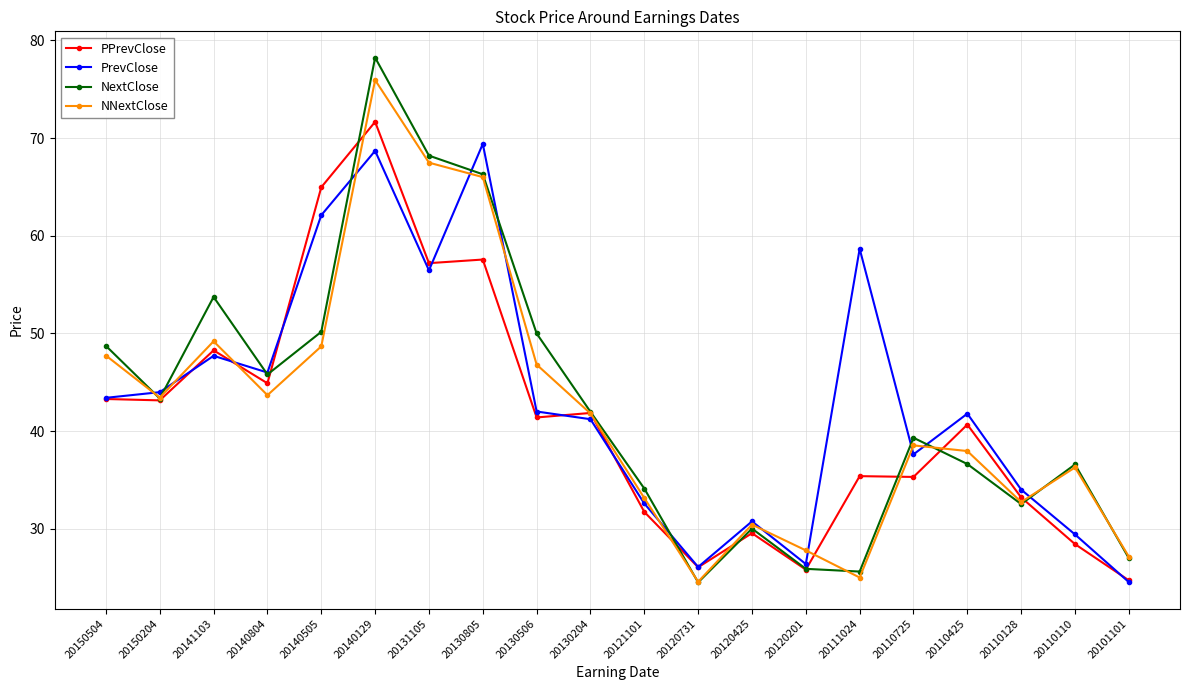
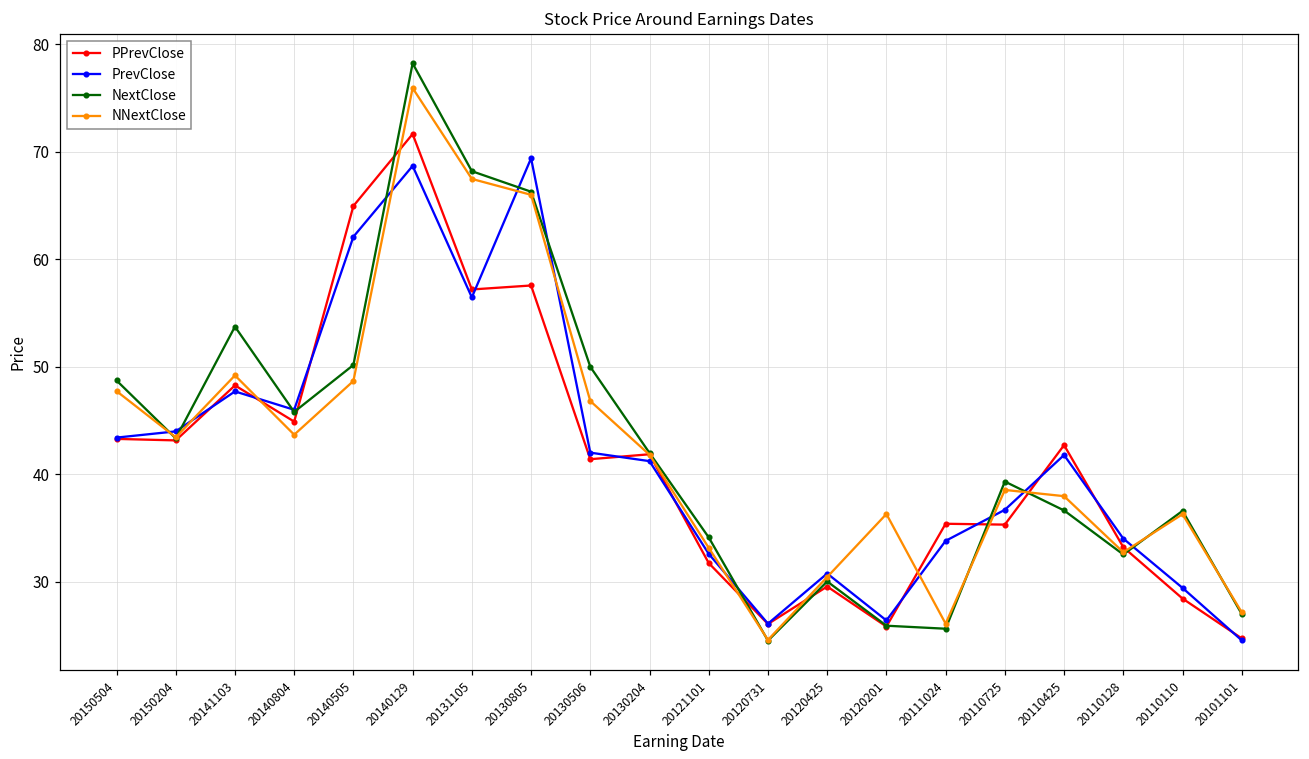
NNextClose, 20120201: 28 -> 36
PrevClose, 20111024: 59 -> 34
NNextClose, 20111024: 25 -> 26
PrevClose, 20110725: 38 -> 37
PPrevClose, 20110425: 41 -> 43
